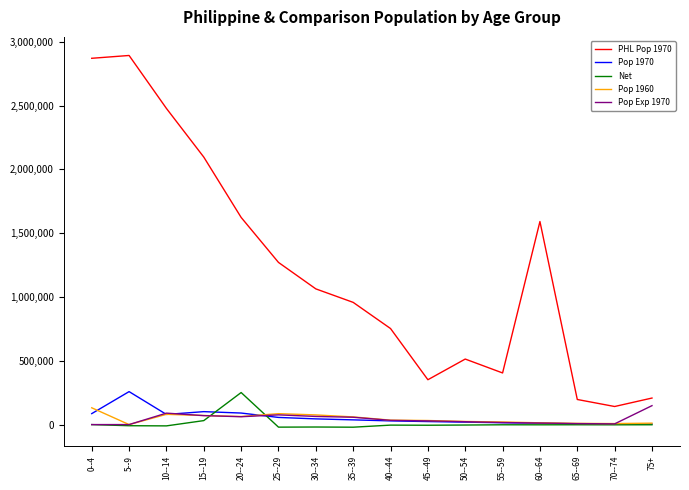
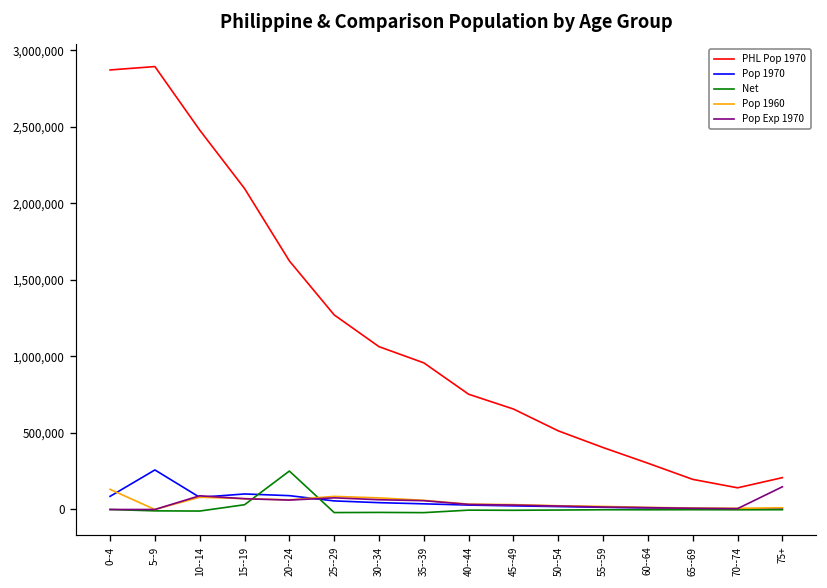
PHL Pop 1970, 45--49: 350,000 -> 660,000
PHL Pop 1970, 60--64: 1,590,000 -> 300,000
